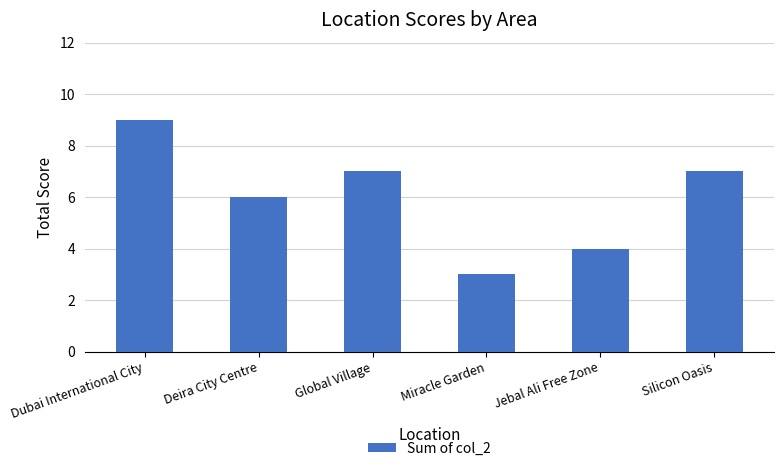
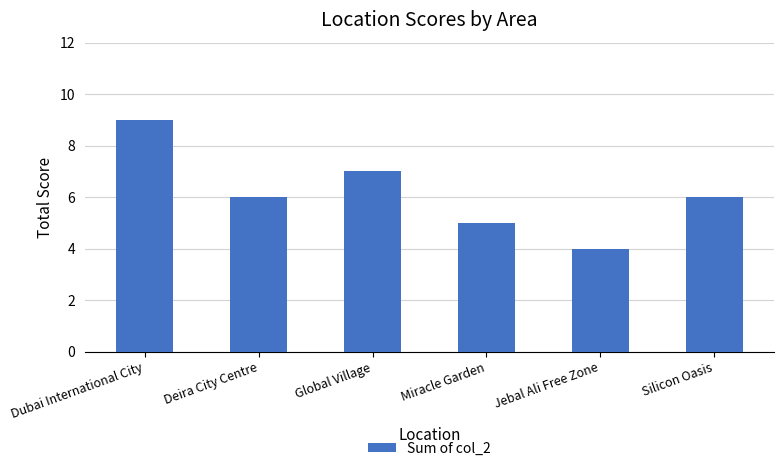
Miracle Garden: 3 -> 5
Silicon Oasis: 7 -> 6
